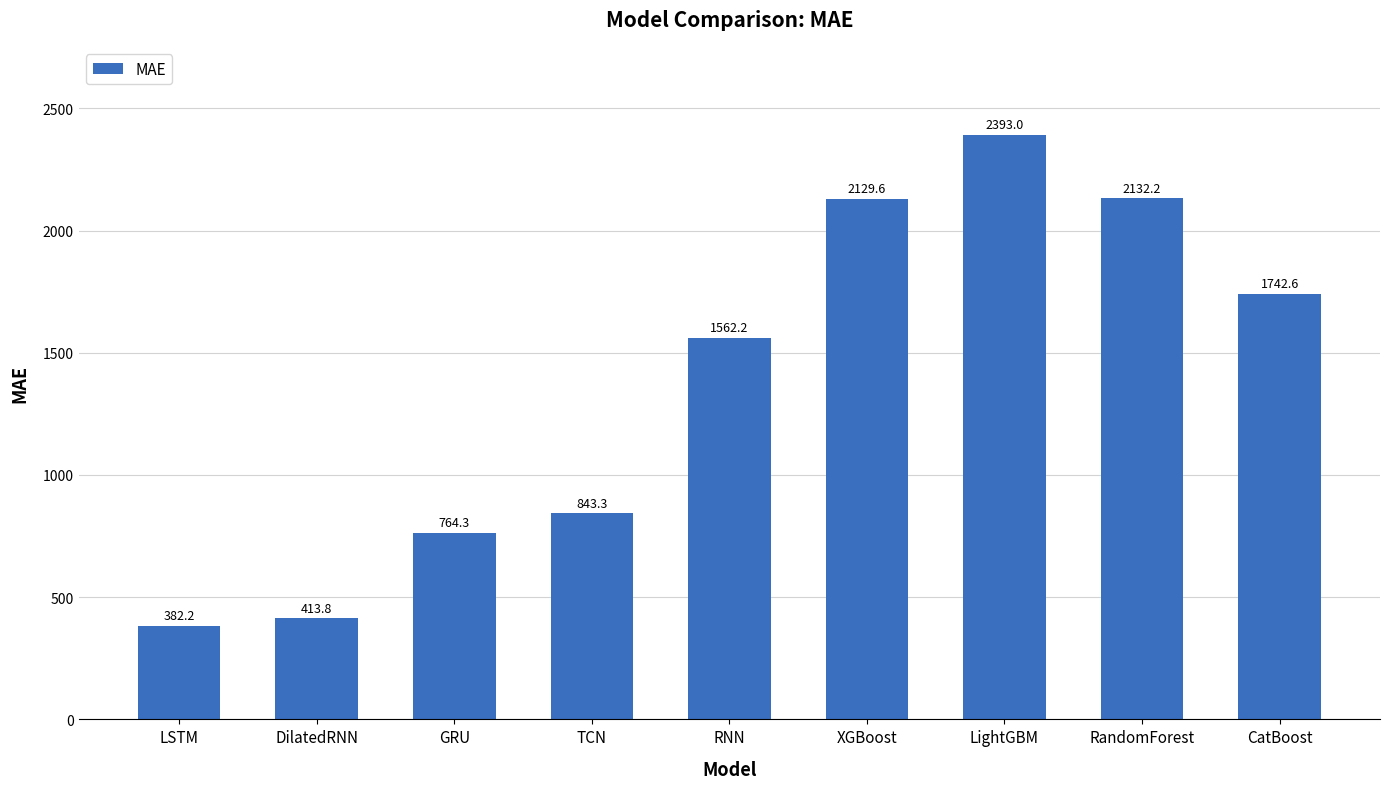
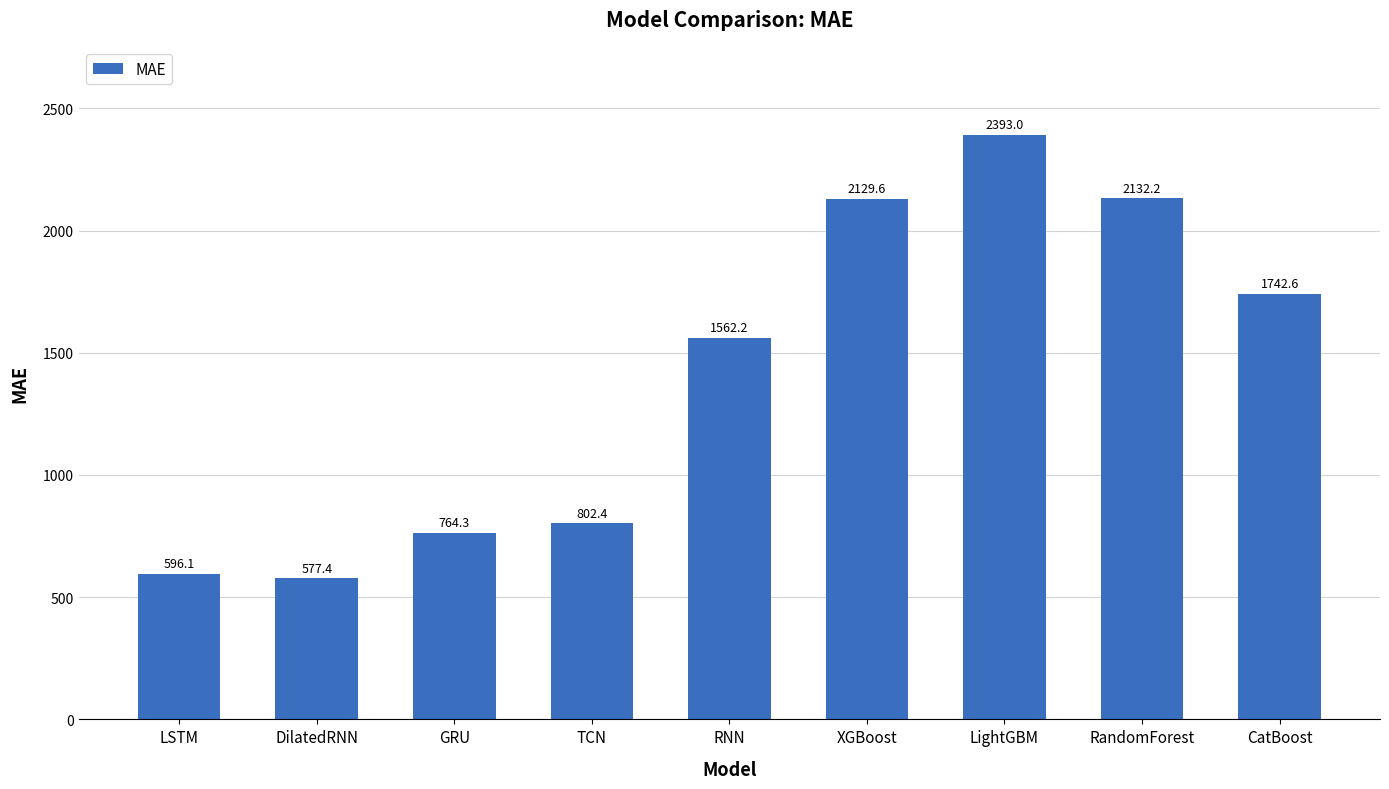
LSTM: 382.2 -> 596.1
DilatedRNN: 413.8 -> 577.4
TCN: 843.3 -> 802.4
